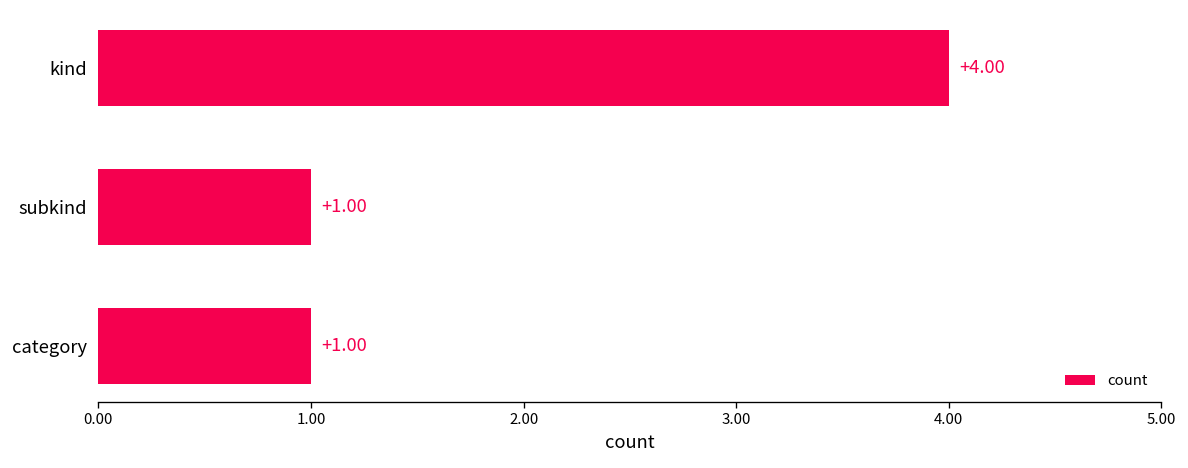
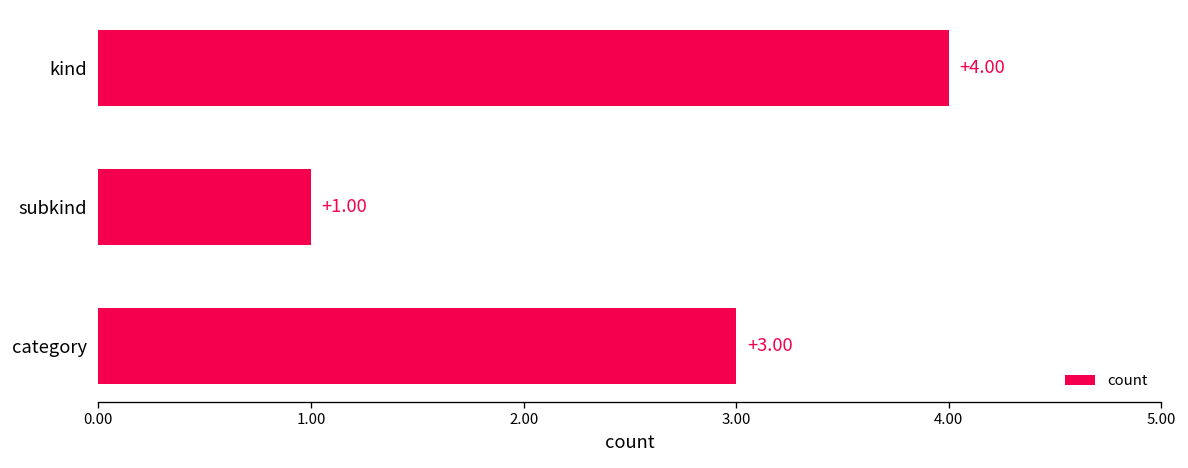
category: +1.00 -> +3.00
